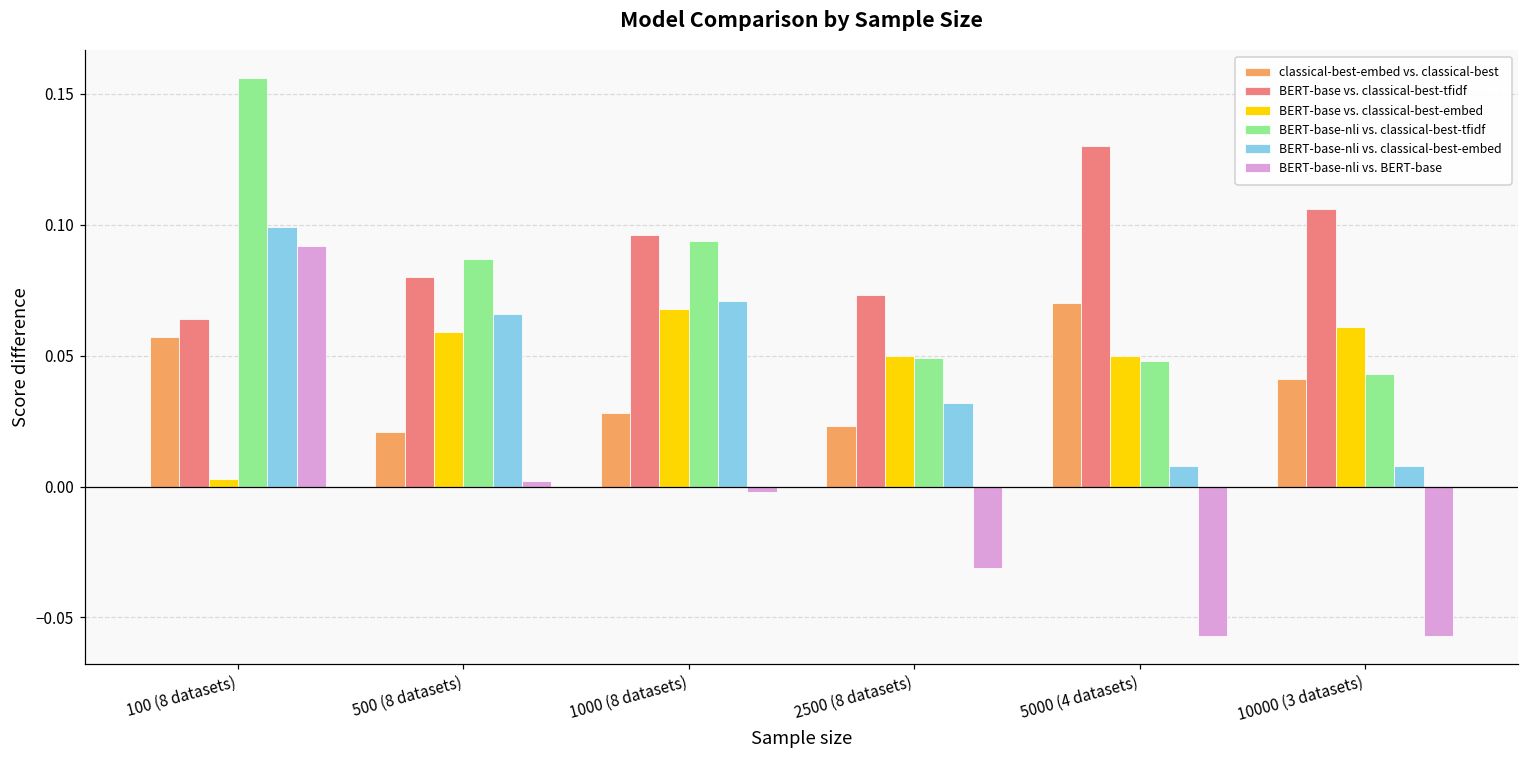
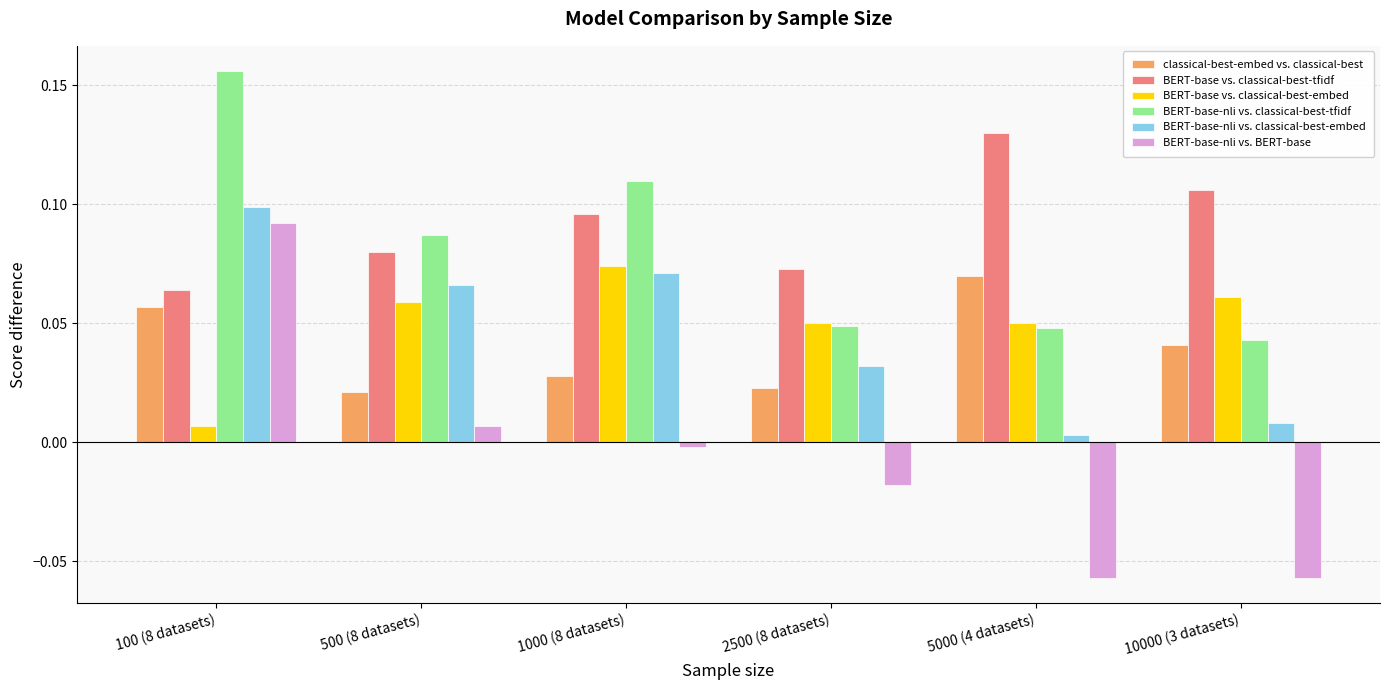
BERT-base vs. classical-best-embed, 100 (8 datasets): 0.003 -> 0.007
BERT-base-nli vs. BERT-base, 500 (8 datasets): 0.002 -> 0.007
BERT-base vs. classical-best-embed, 1000 (8 datasets): 0.068 -> 0.074
BERT-base-nli vs. classical-best-tfidf, 1000 (8 datasets): 0.094 -> 0.110
BERT-base-nli vs. BERT-base, 2500 (8 datasets): -0.031 -> -0.018
BERT-base-nli vs. classical-best-embed, 5000 (4 datasets): 0.008 -> 0.003
